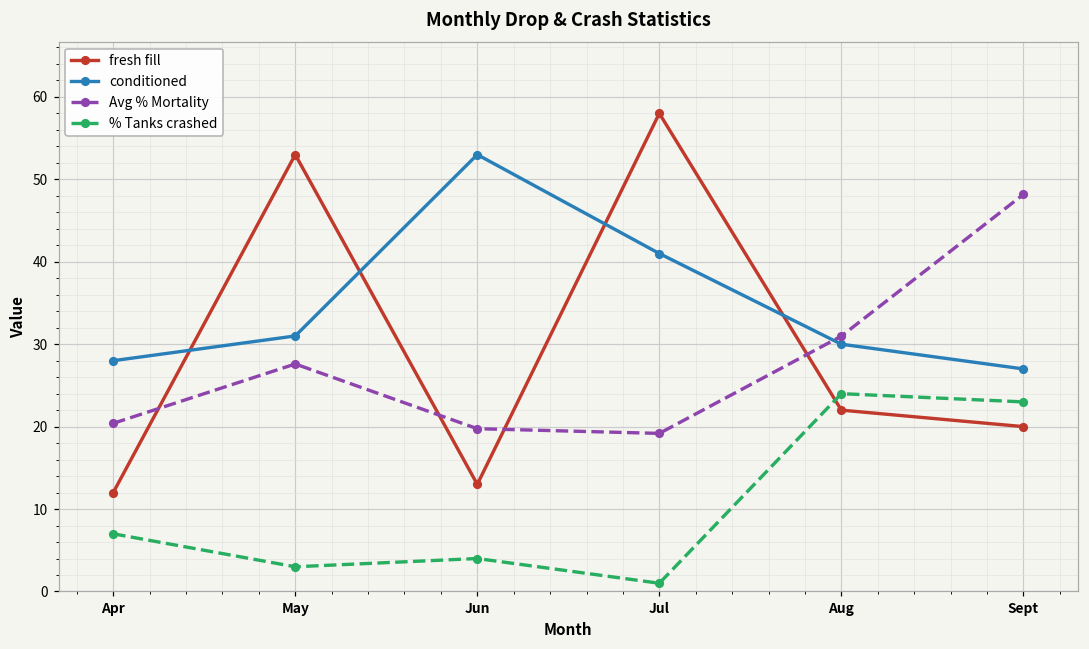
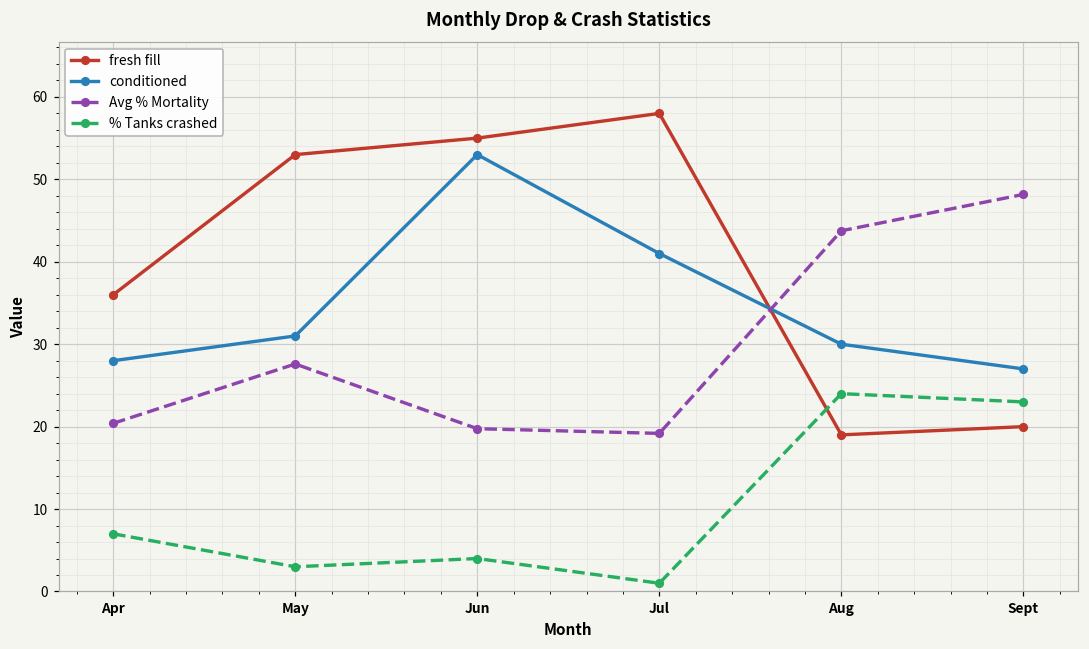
fresh fill, Apr: 12 -> 36
fresh fill, Jun: 13 -> 55
fresh fill, Aug: 22 -> 19
Avg % Mortality, Aug: 31 -> 44
